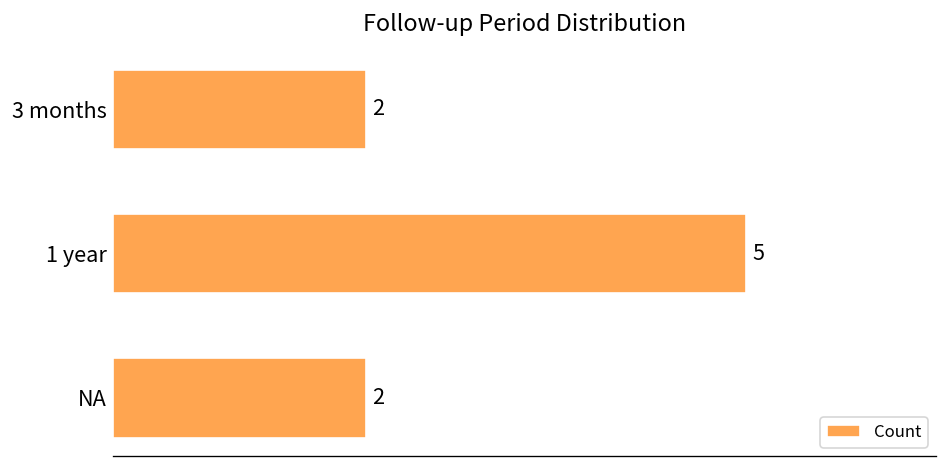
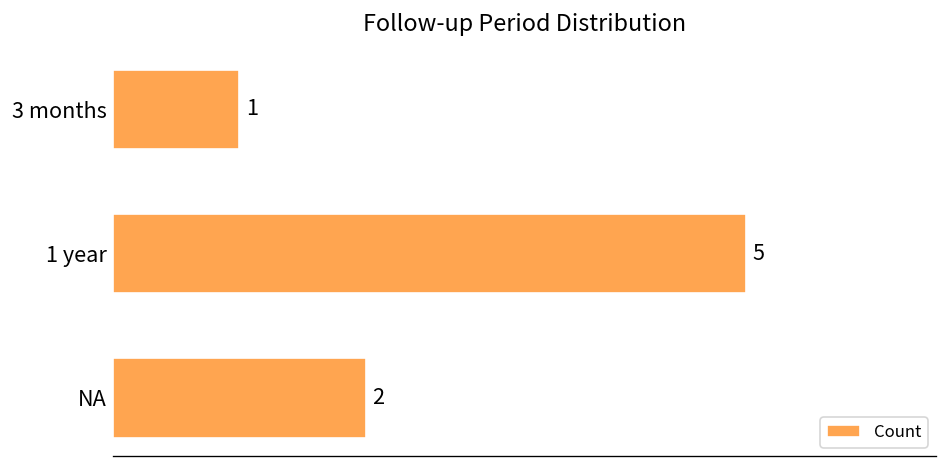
3 months: 2 -> 1
